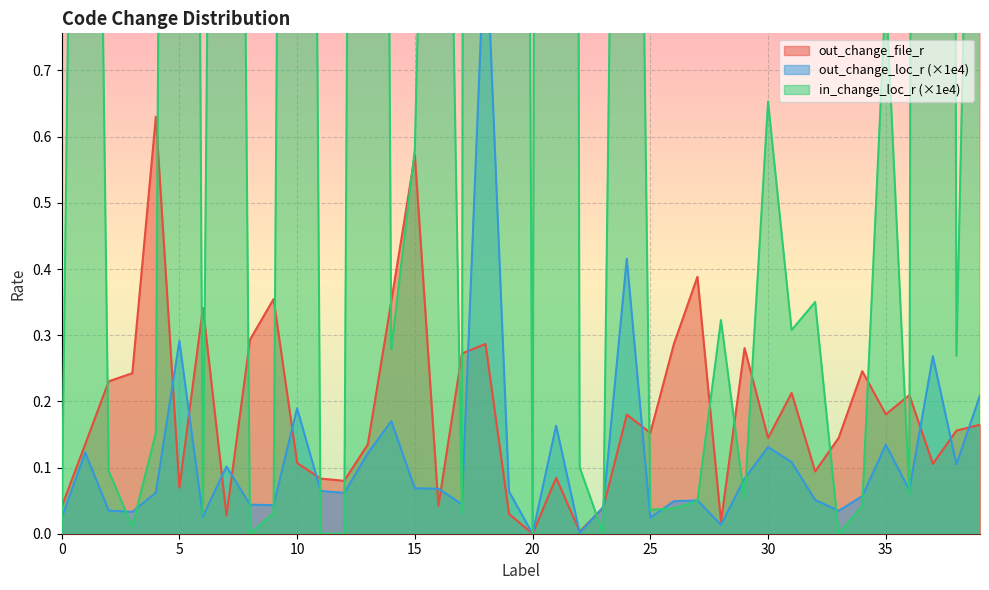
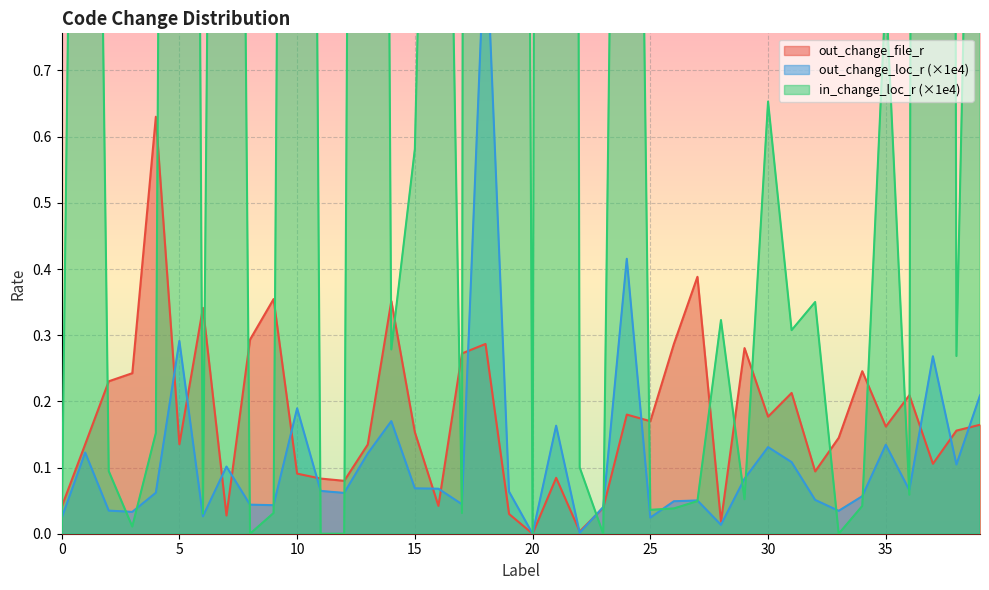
out_change_file_r, 5: 0.07 -> 0.14
out_change_file_r, 10: 0.11 -> 0.09
out_change_file_r, 15: 0.57 -> 0.15
out_change_file_r, 25: 0.15 -> 0.17
out_change_file_r, 30: 0.14 -> 0.18
out_change_file_r, 35: 0.18 -> 0.16
